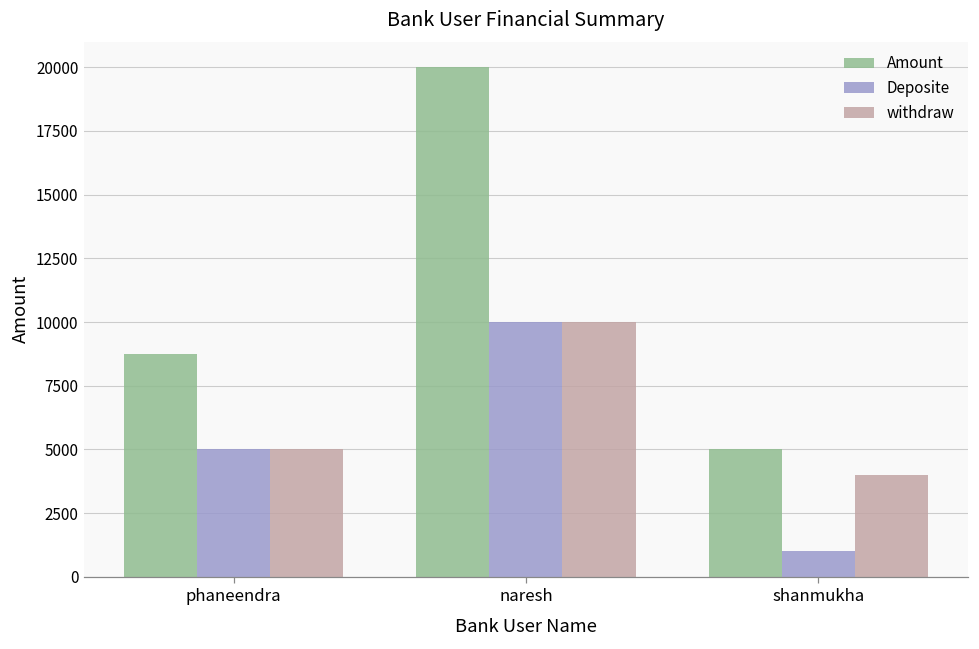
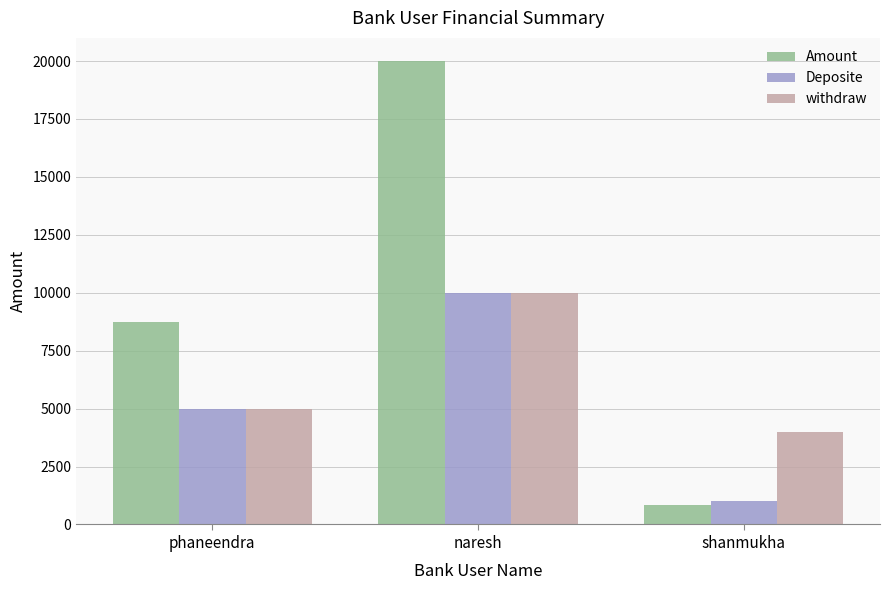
Amount, shanmukha: 5000 -> 800
